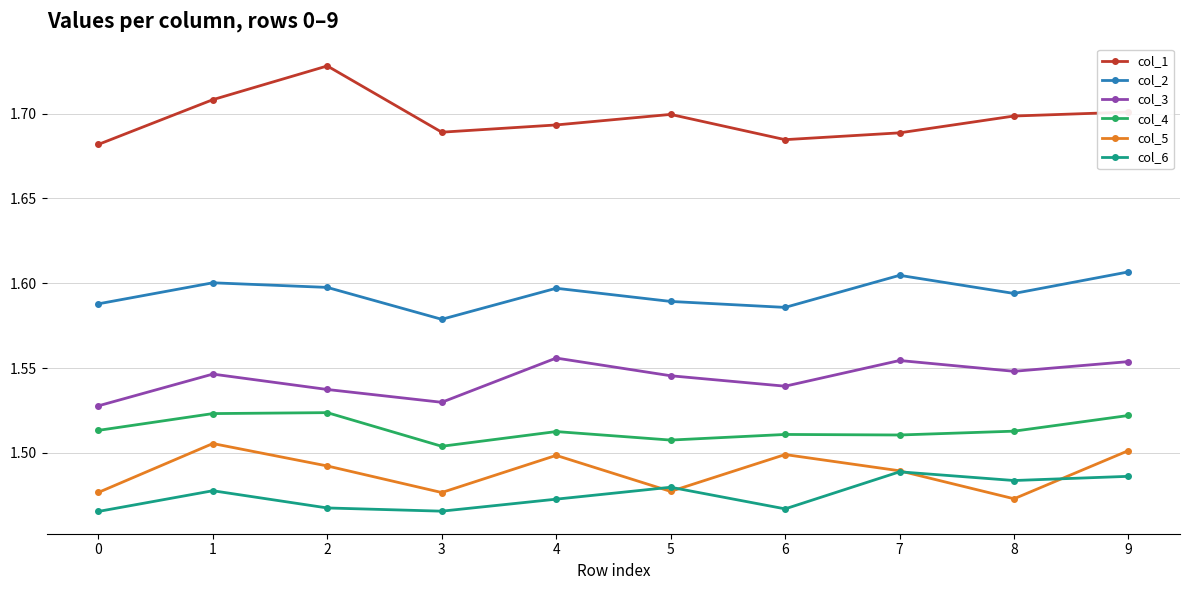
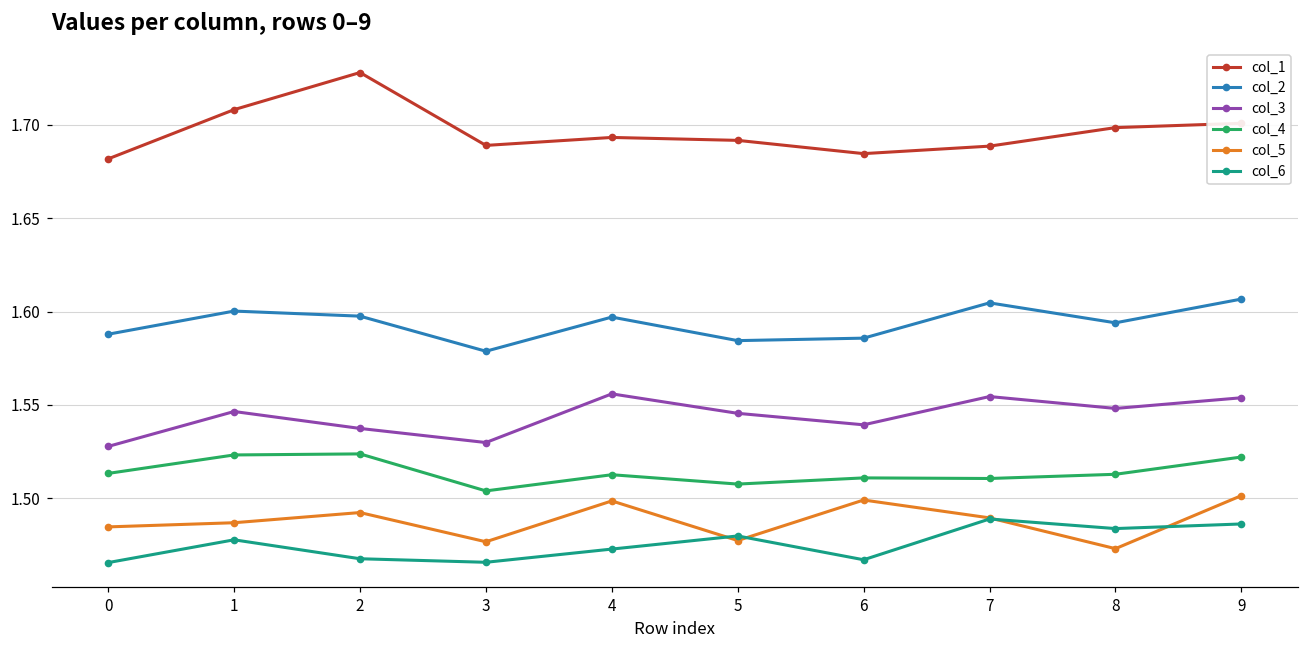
col_5, 0: 1.477 -> 1.485
col_5, 1: 1.506 -> 1.487
col_1, 5: 1.700 -> 1.692
col_2, 5: 1.589 -> 1.584
